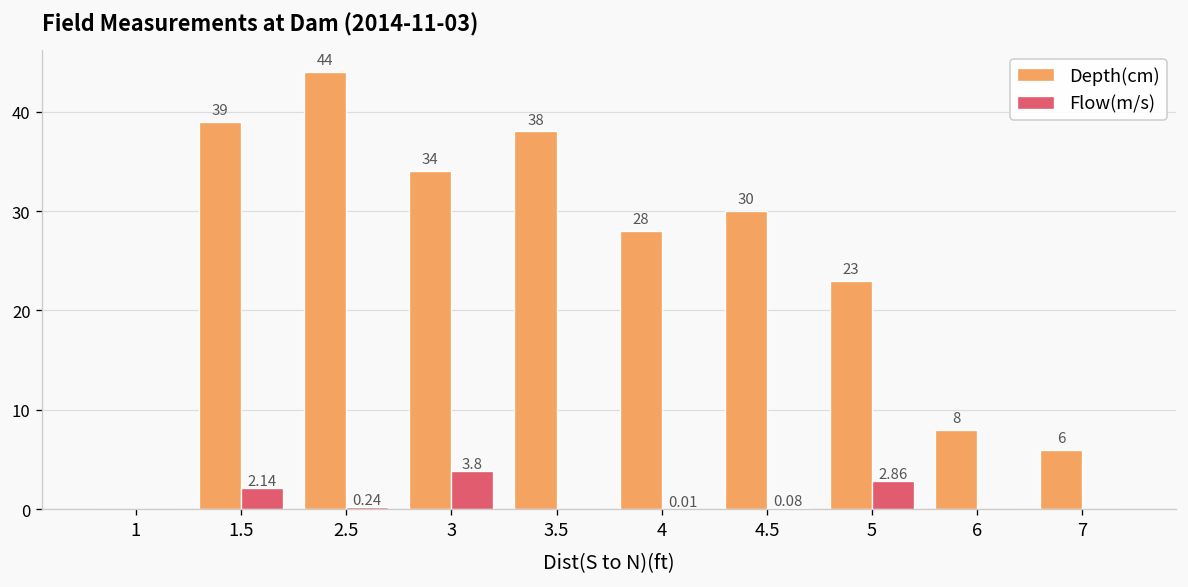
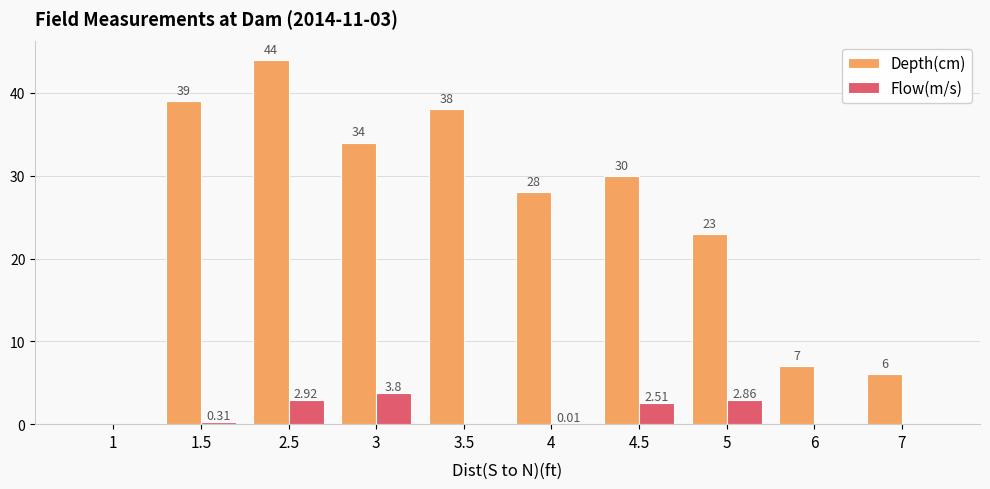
Flow(m/s), 1.5: 2.14 -> 0.31
Flow(m/s), 2.5: 0.24 -> 2.92
Flow(m/s), 4.5: 0.08 -> 2.51
Depth(cm), 6: 8 -> 7
